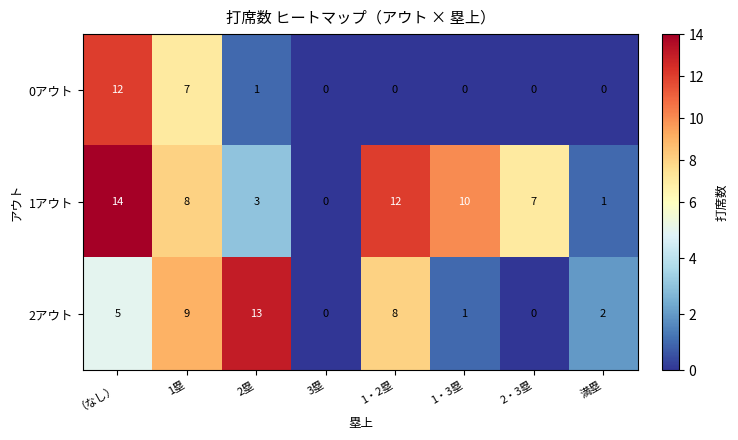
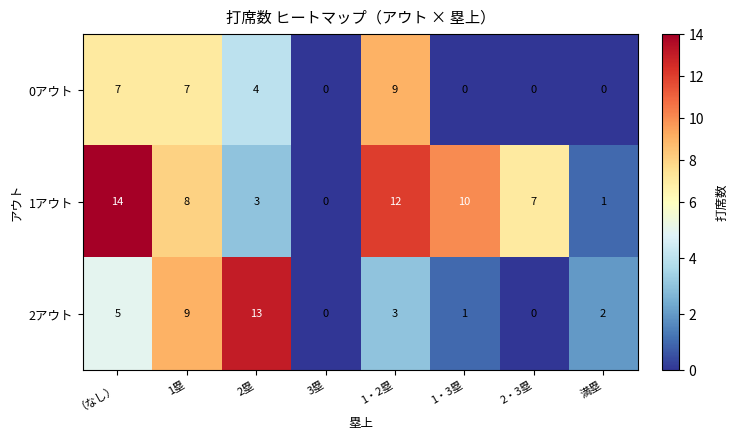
0アウト, （なし）: 12 -> 7
0アウト, 2塁: 1 -> 4
0アウト, 1・2塁: 0 -> 9
2アウト, 1・2塁: 8 -> 3
